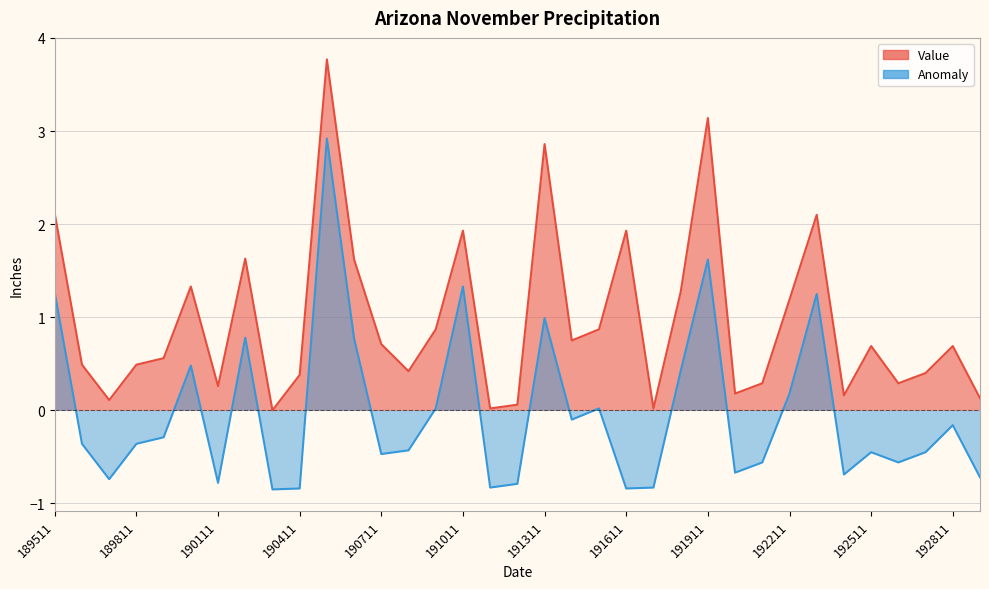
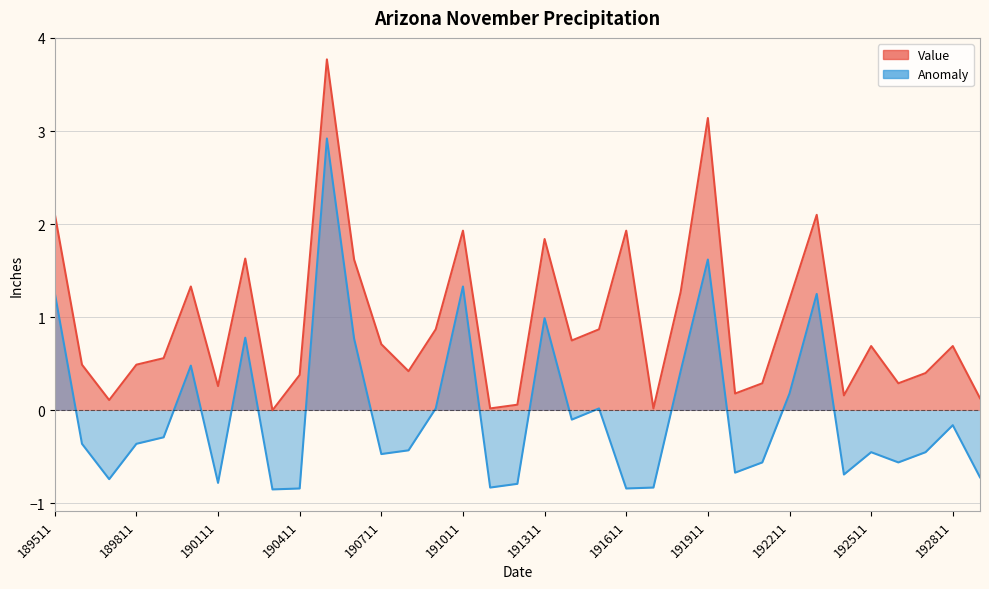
Value, 191311: 2.9 -> 1.8
